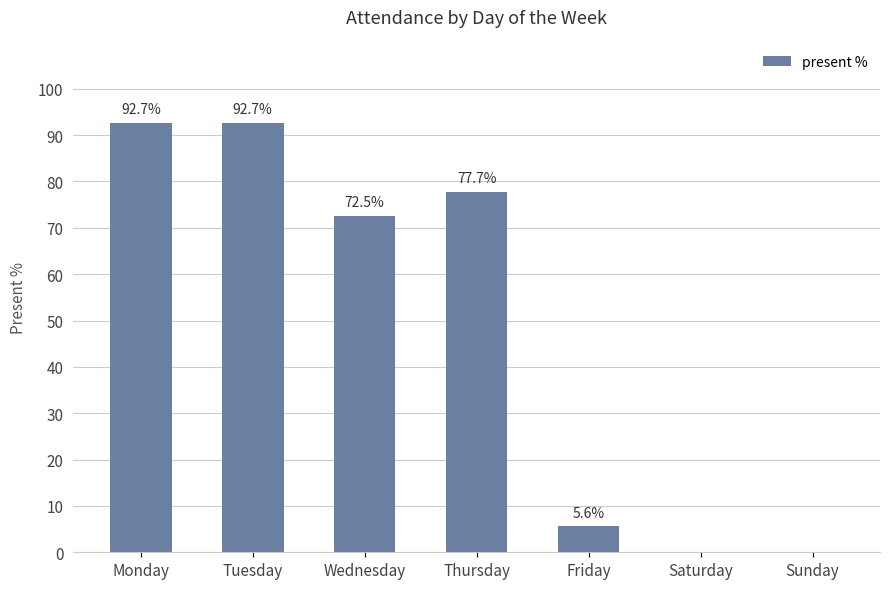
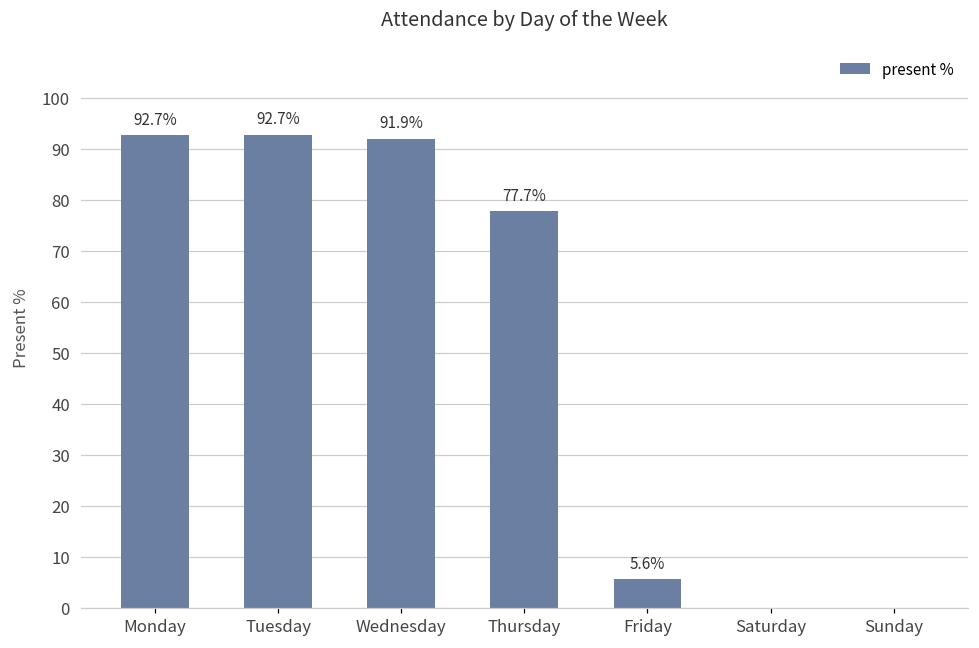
Wednesday: 72.5% -> 91.9%
